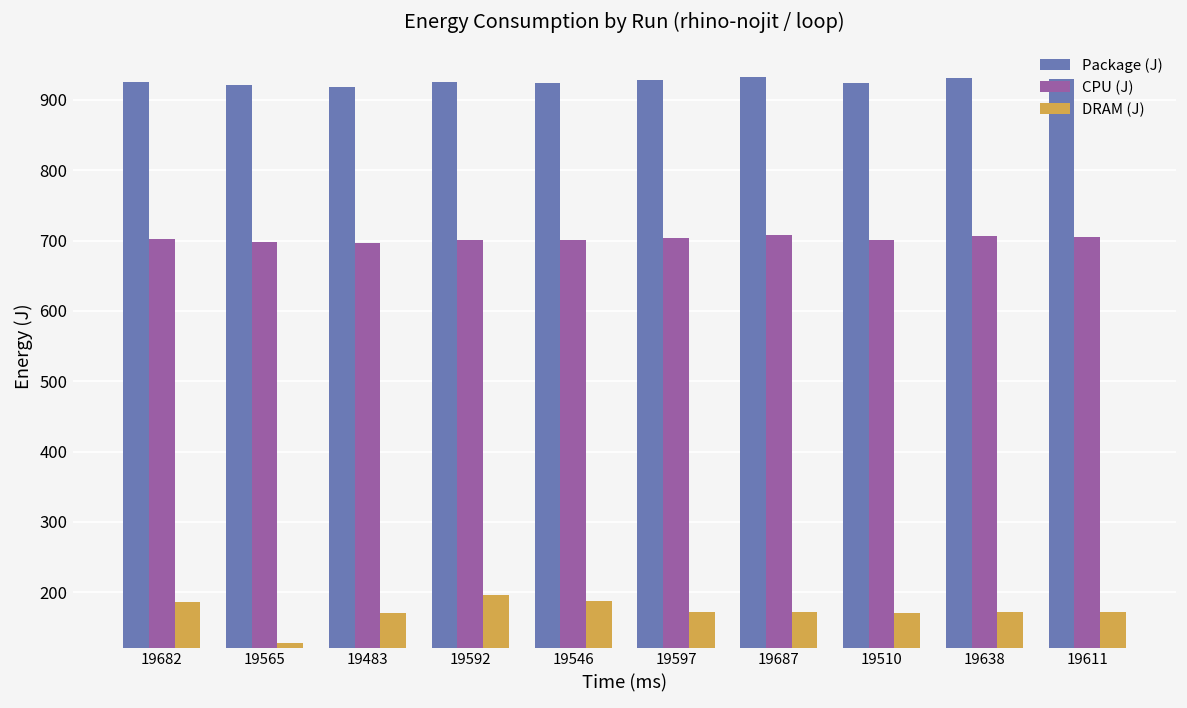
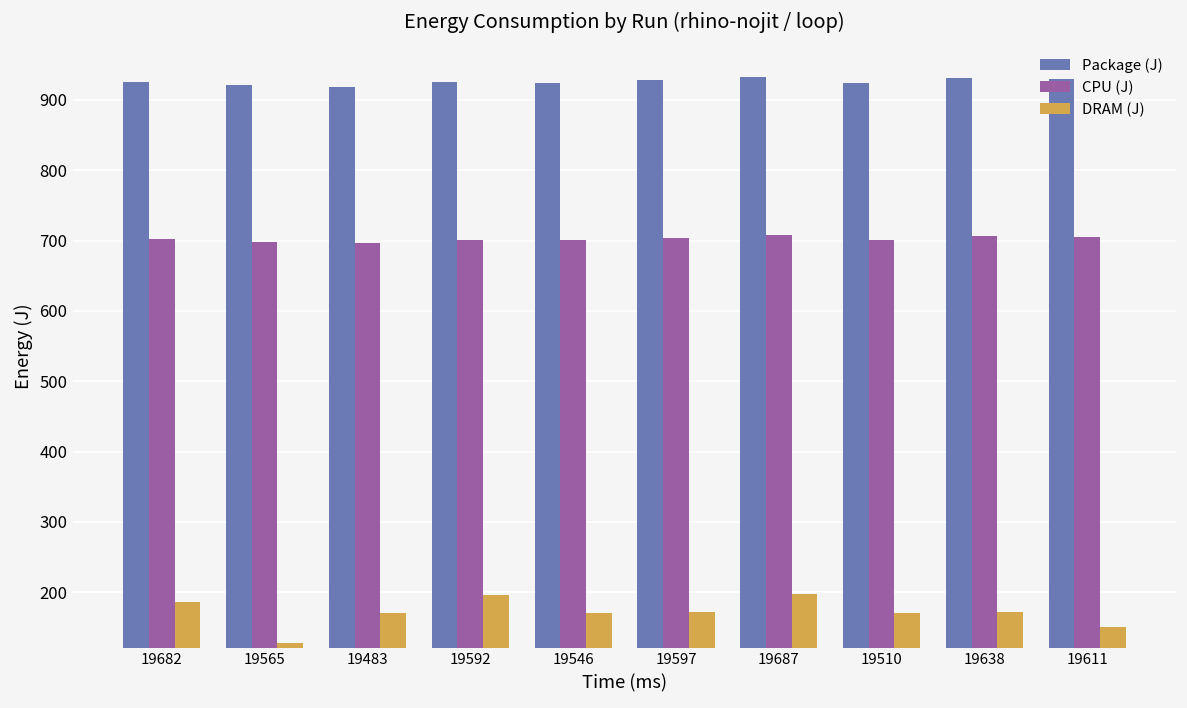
DRAM (J), 19546: 190 -> 170
DRAM (J), 19687: 170 -> 200
DRAM (J), 19611: 170 -> 150
